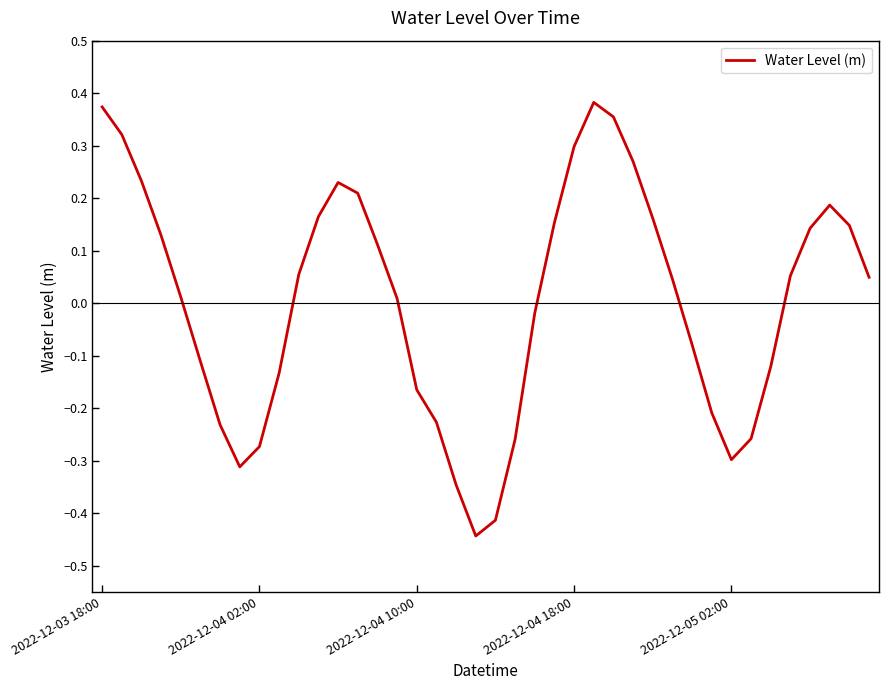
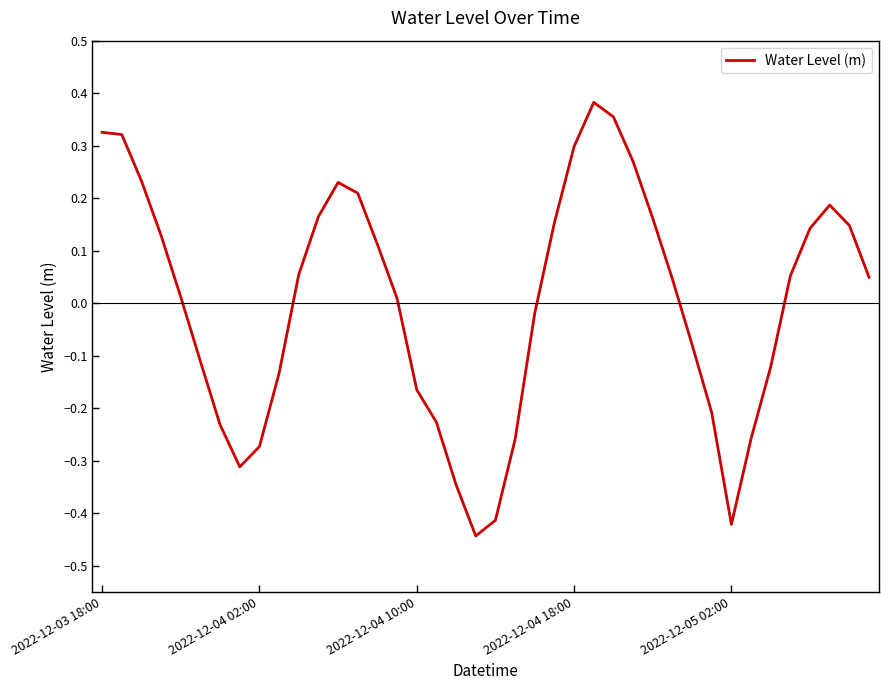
2022-12-03 18:00: 0.37 -> 0.33
2022-12-05 02:00: -0.30 -> -0.42
